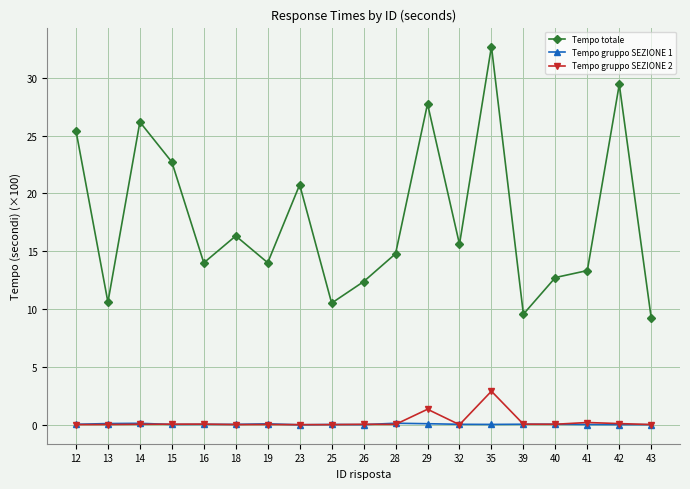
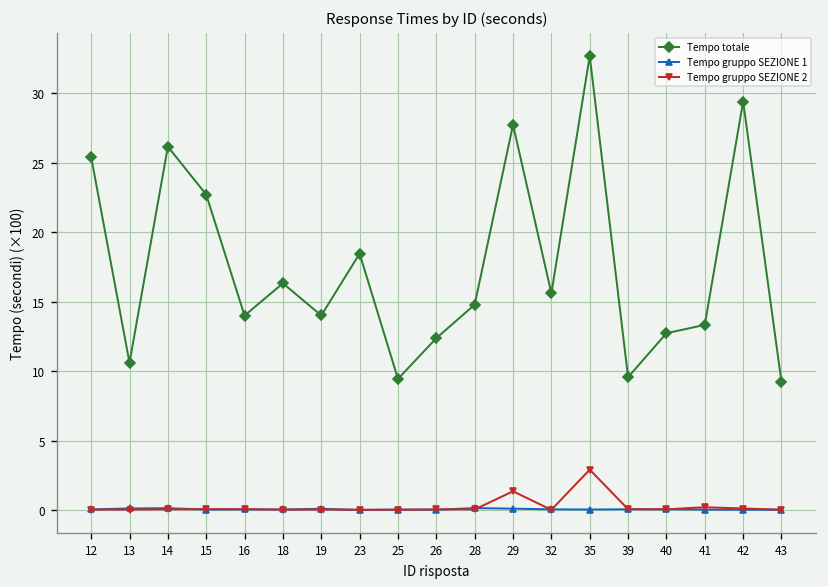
Tempo totale, 23: 20.8 -> 18.5
Tempo totale, 25: 10.5 -> 9.5
